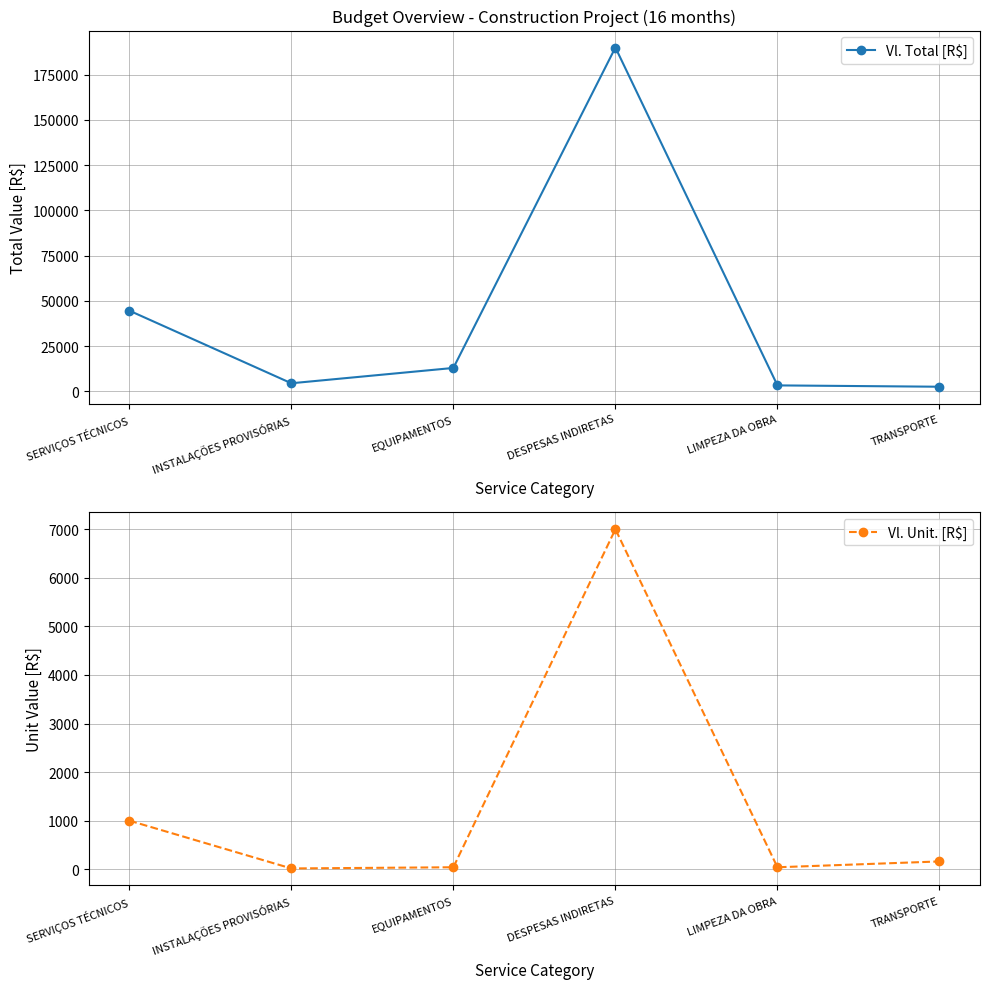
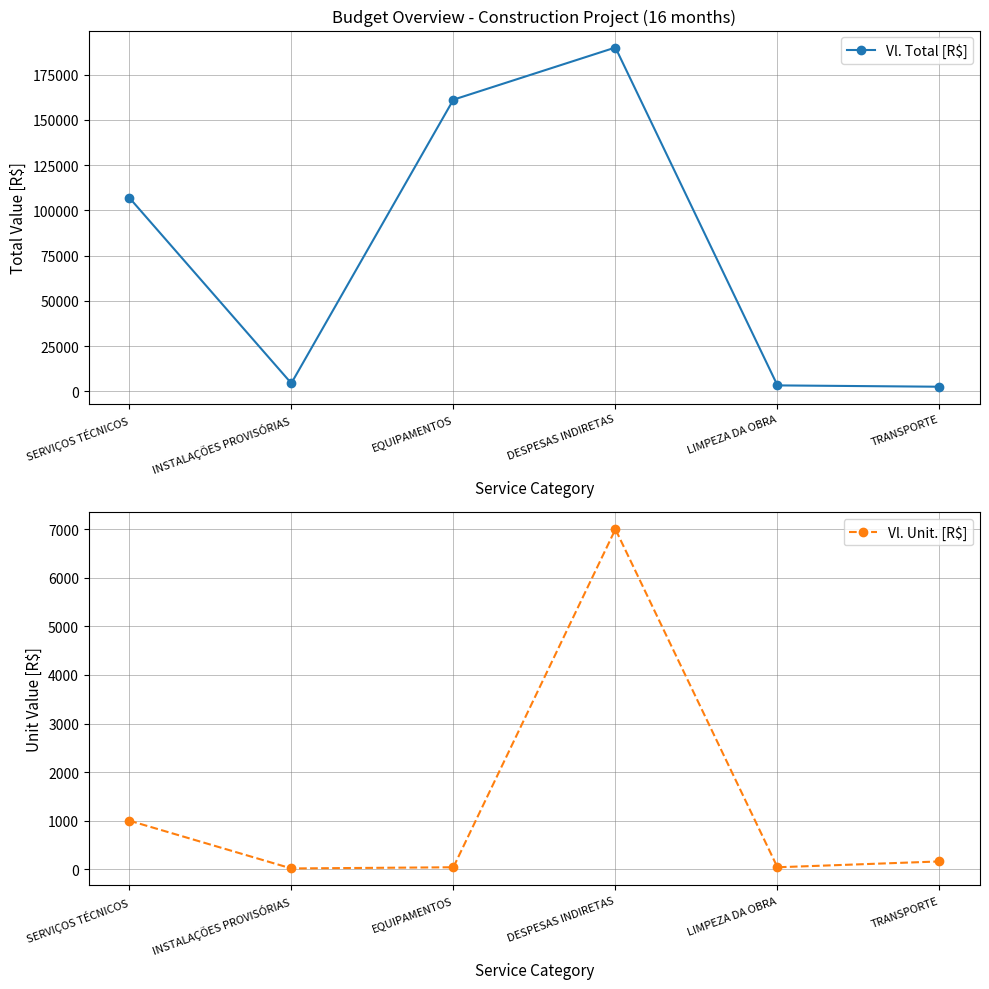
Budget Overview - Construction Project (16 months), SERVIÇOS TÉCNICOS: 45000 -> 107000
Budget Overview - Construction Project (16 months), EQUIPAMENTOS: 13000 -> 161000
